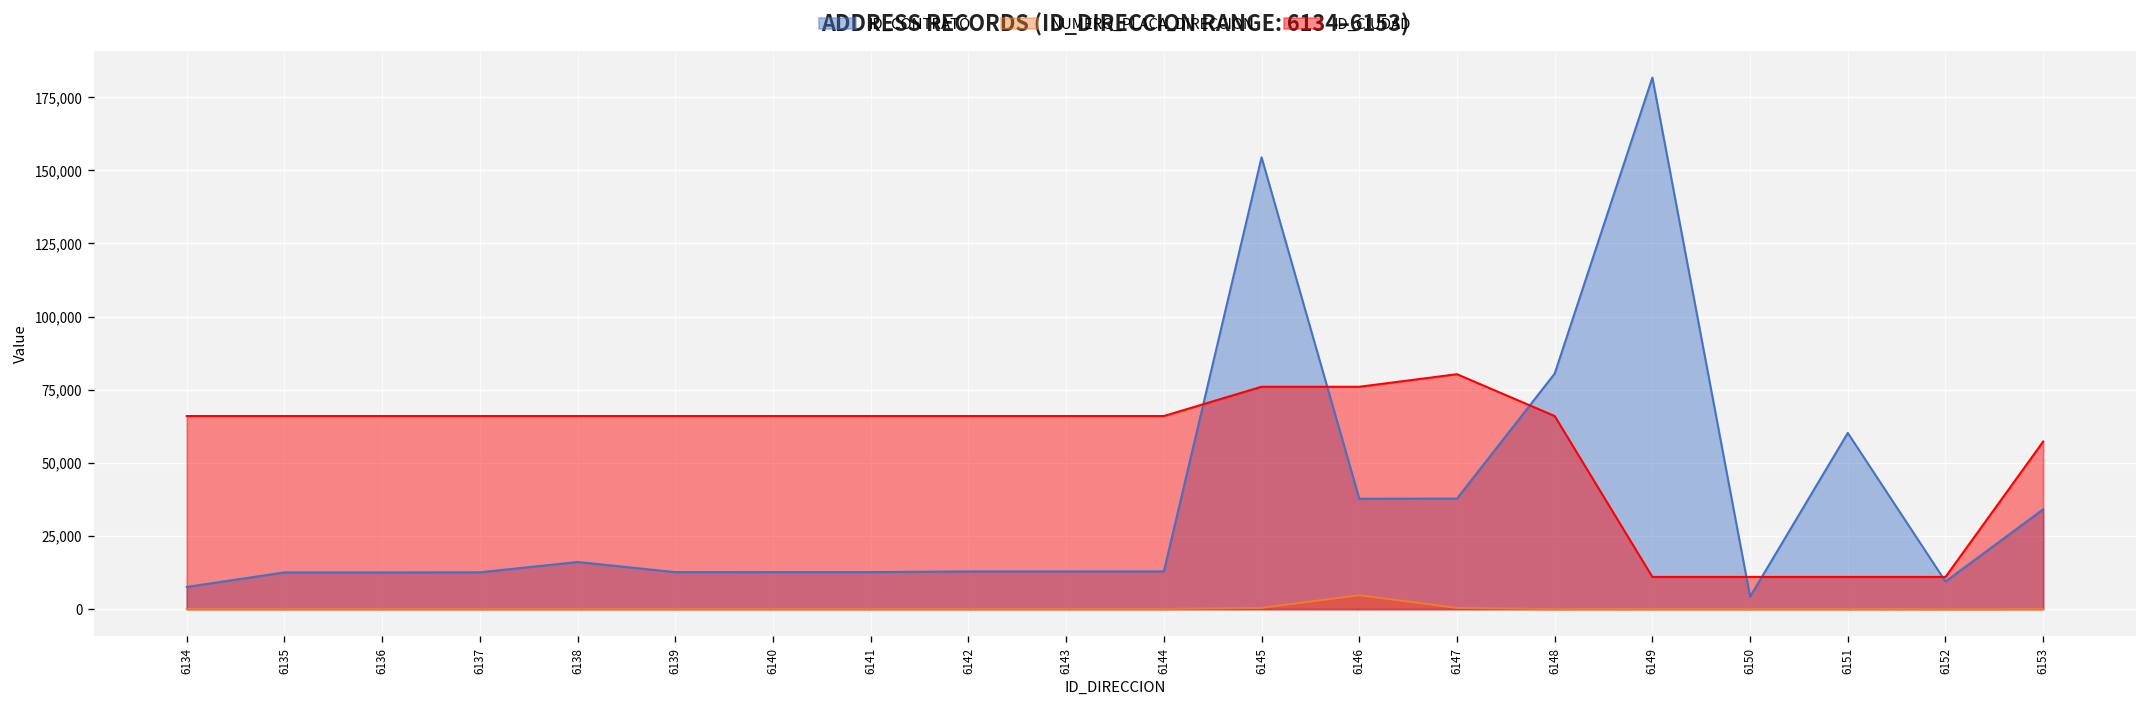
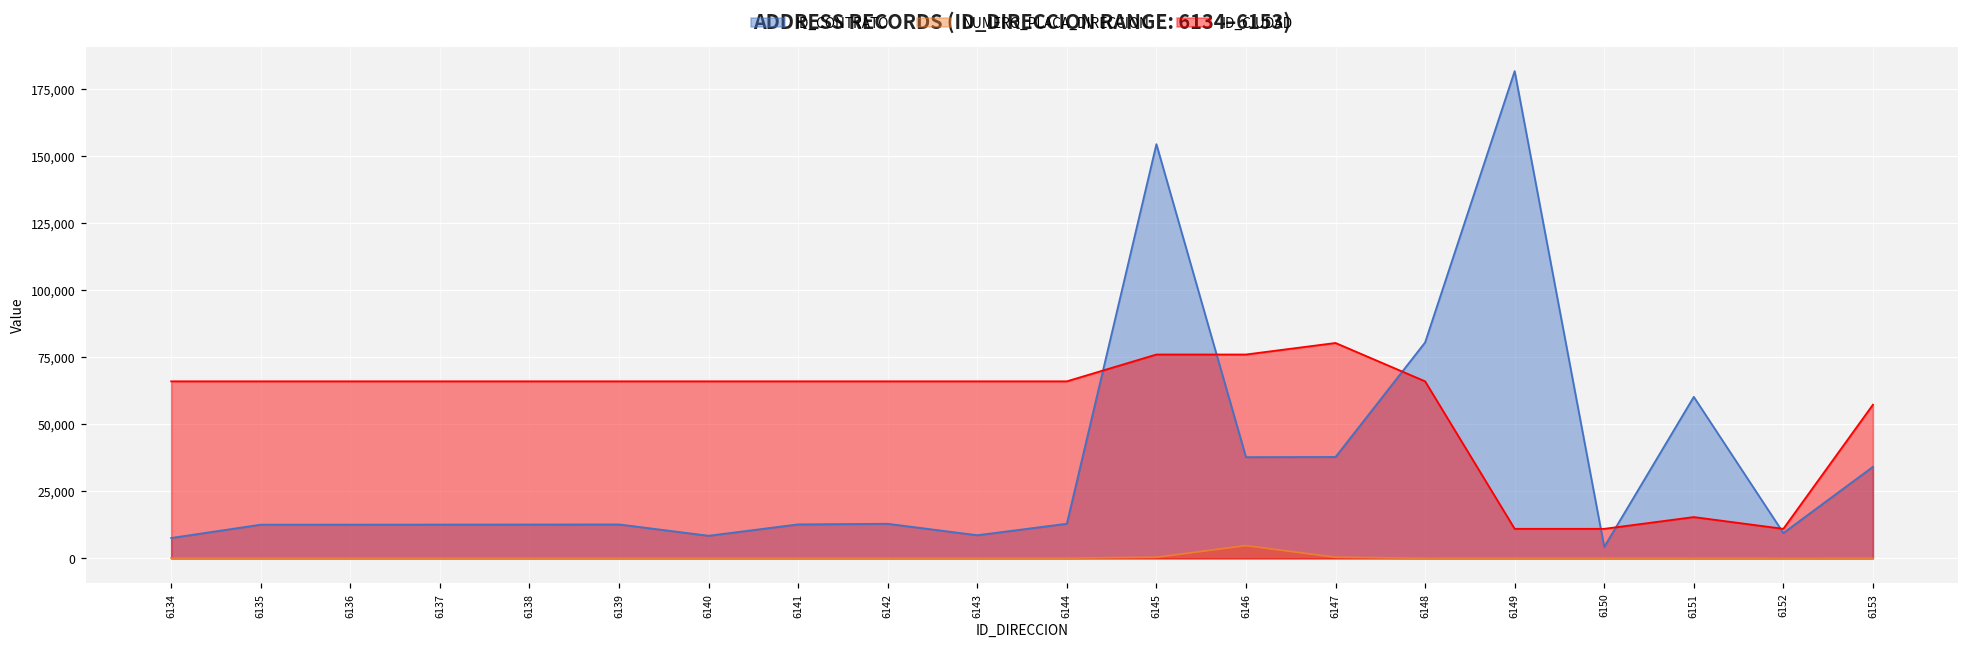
ID_CONTRATO, 6138: 16,000 -> 13,000
ID_CONTRATO, 6140: 13,000 -> 8,000
ID_CONTRATO, 6143: 13,000 -> 9,000
ID_CIUDAD, 6151: 11,000 -> 15,000
